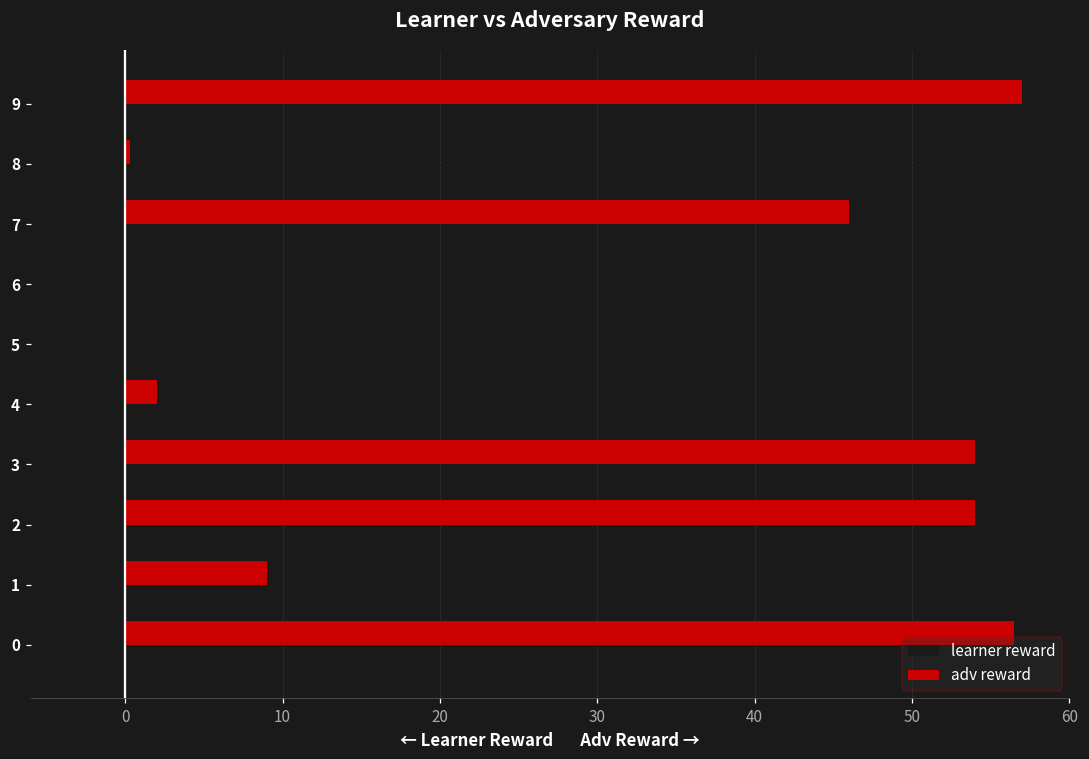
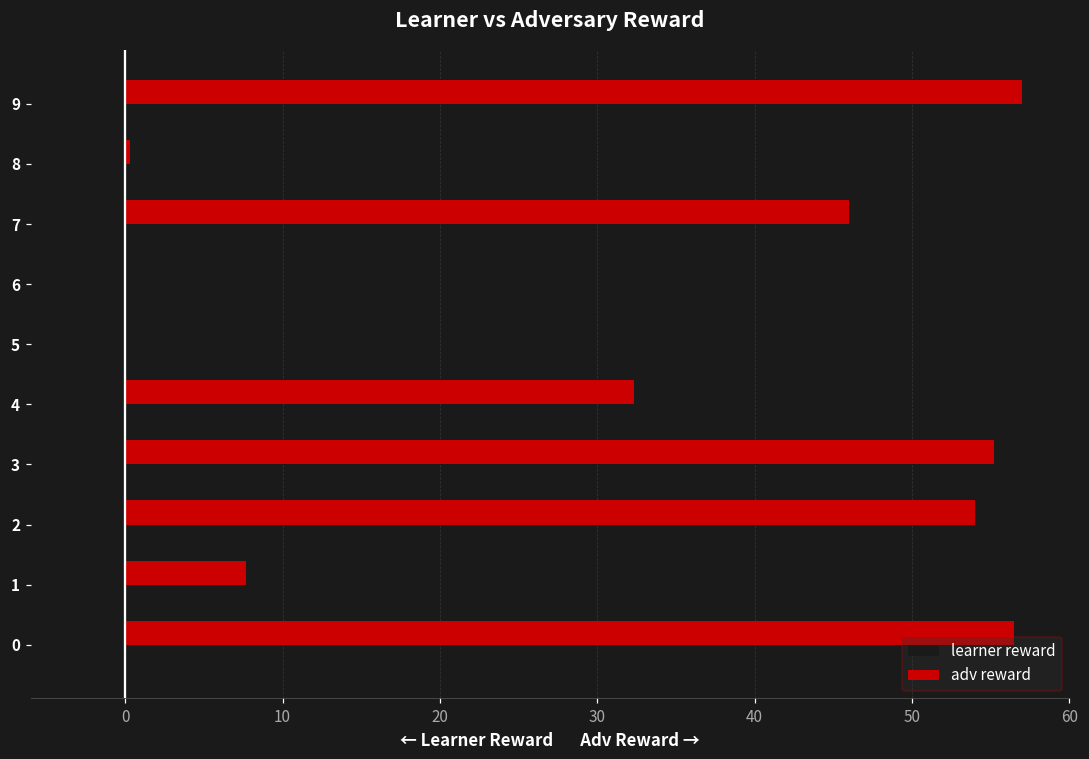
adv reward, 4: 2.0 -> 32.3
adv reward, 3: 54.0 -> 55.2
adv reward, 1: 9.0 -> 7.7
